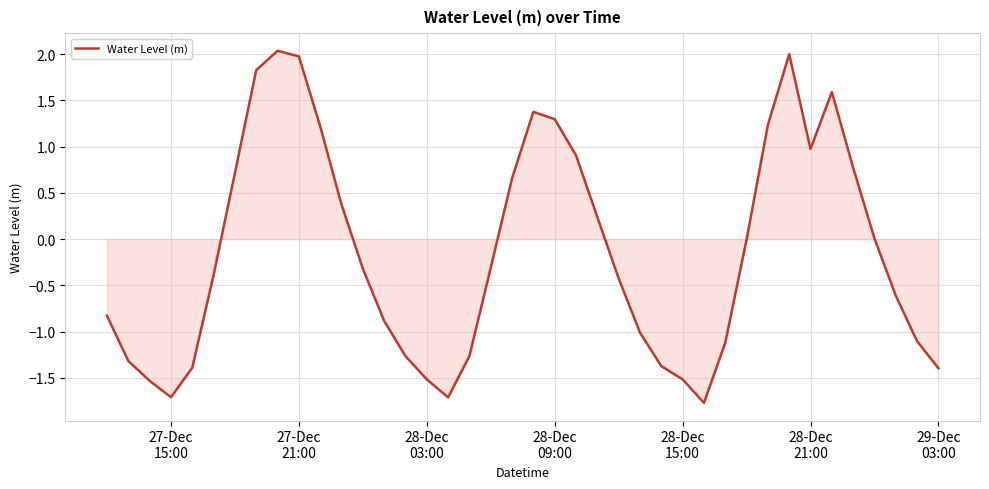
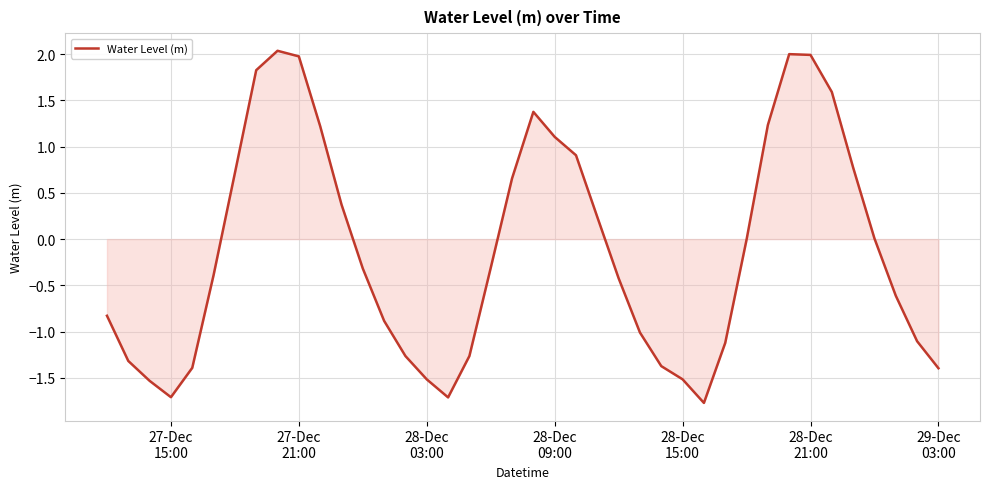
Water Level (m), 28-Dec 09:00: 1.3 -> 1.1
Water Level (m), 28-Dec 21:00: 1.0 -> 2.0
